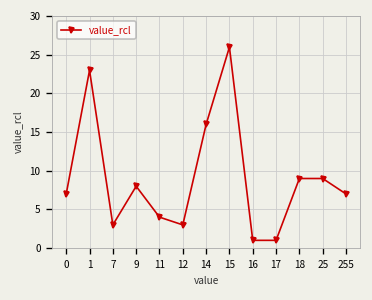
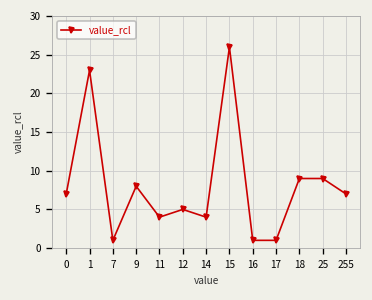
7: 3 -> 1
12: 3 -> 5
14: 16 -> 4
